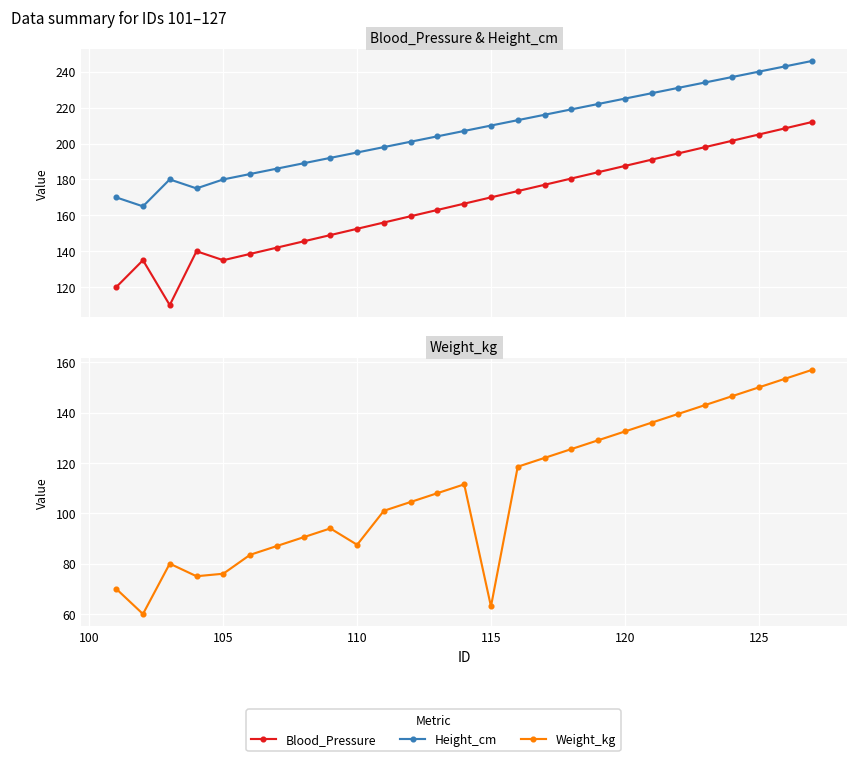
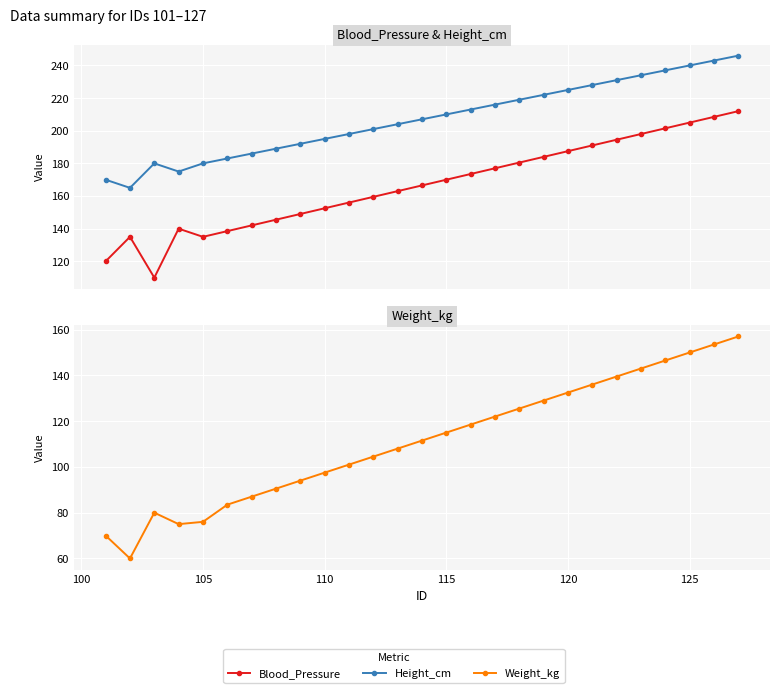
Weight_kg, 110: 88 -> 98
Weight_kg, 115: 63 -> 115
